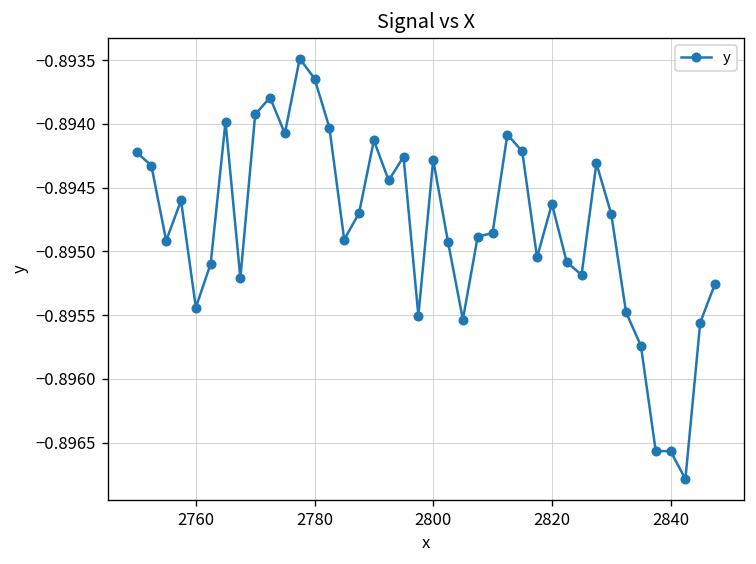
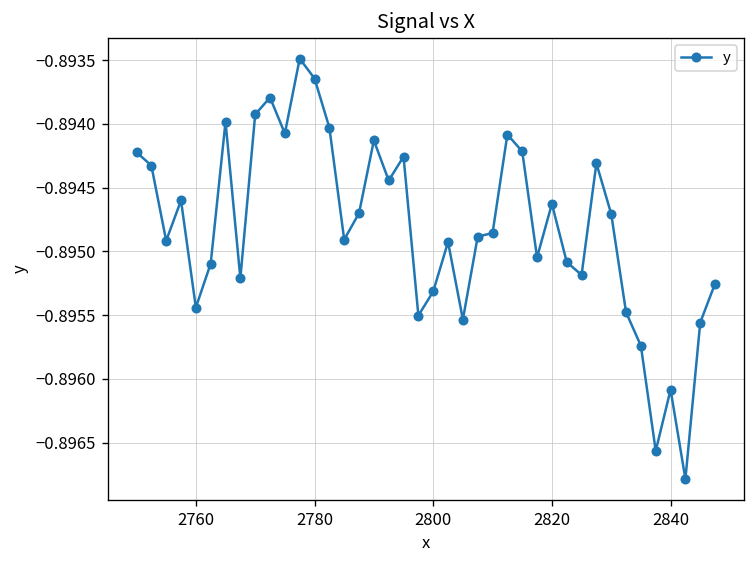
2800: -0.89428 -> -0.89531
2840: -0.89657 -> -0.89608
